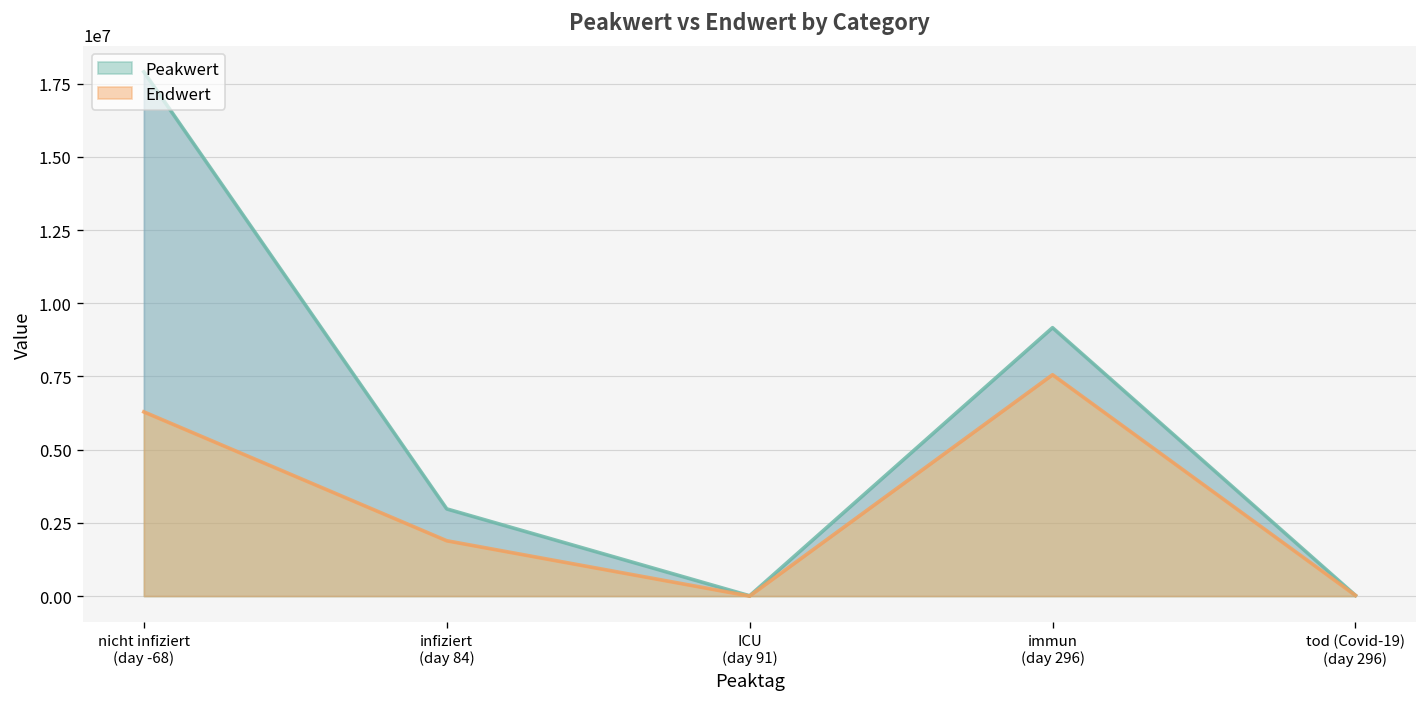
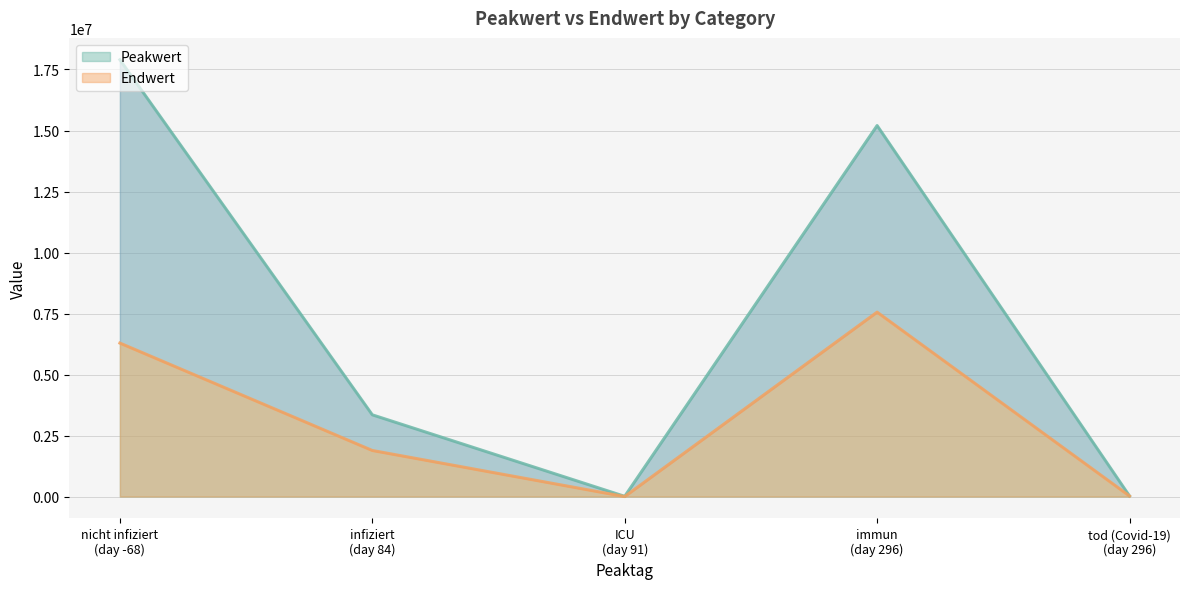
Peakwert, infiziert (day 84): 3000000 -> 3400000
Peakwert, immun (day 296): 9200000 -> 15200000
